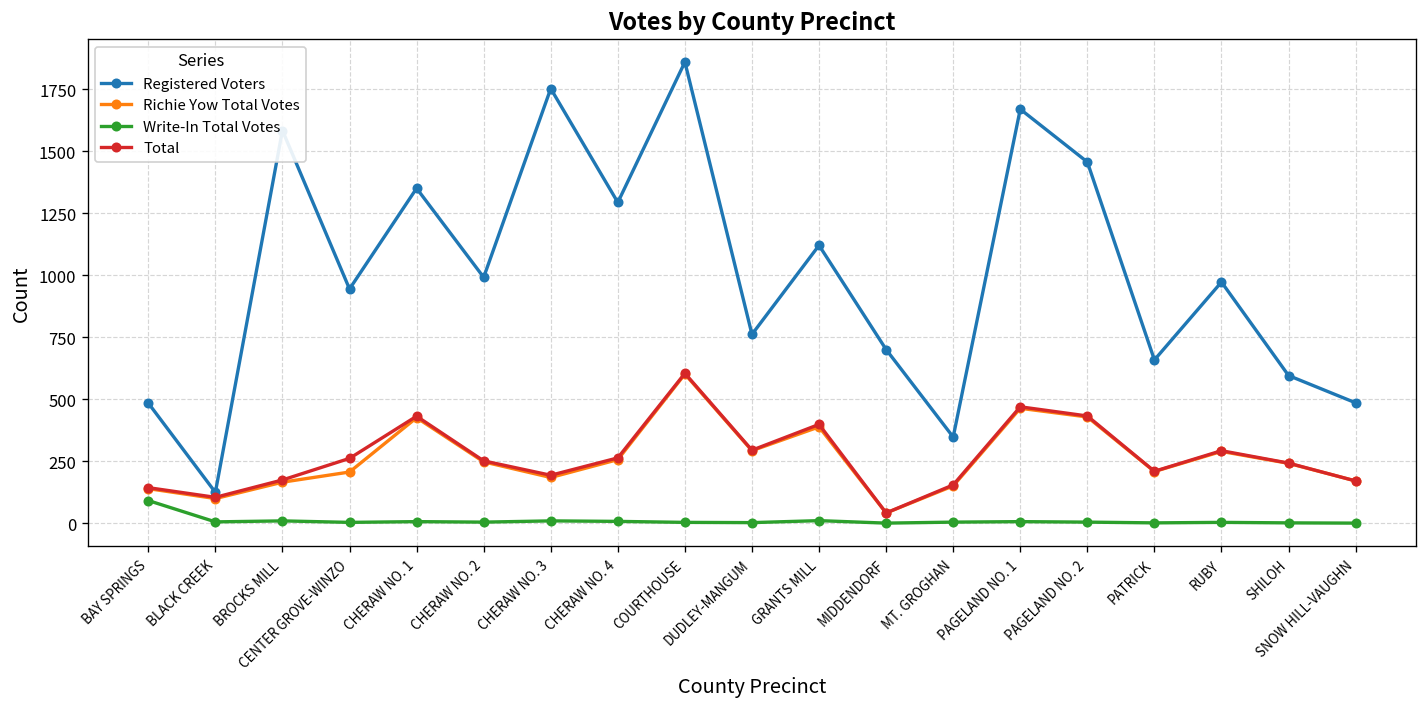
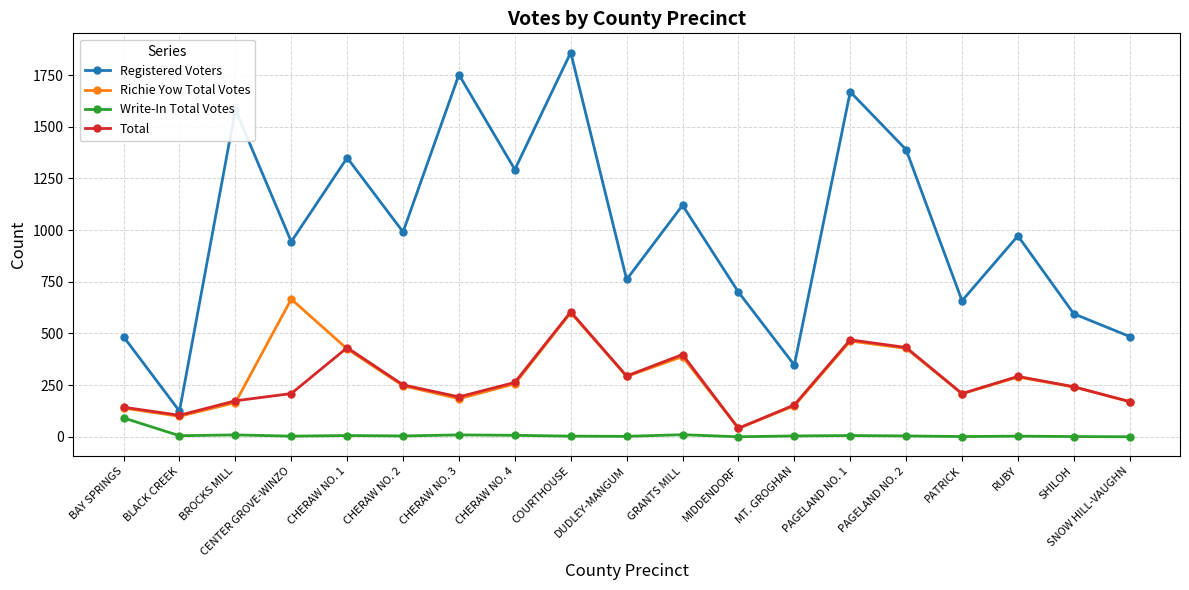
Richie Yow Total Votes, CENTER GROVE-WINZO: 210 -> 670
Total, CENTER GROVE-WINZO: 260 -> 210
Registered Voters, PAGELAND NO. 2: 1460 -> 1390
